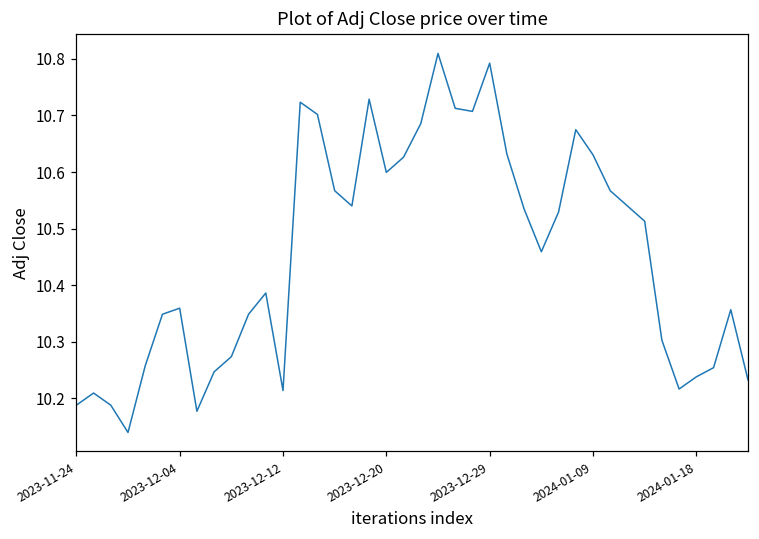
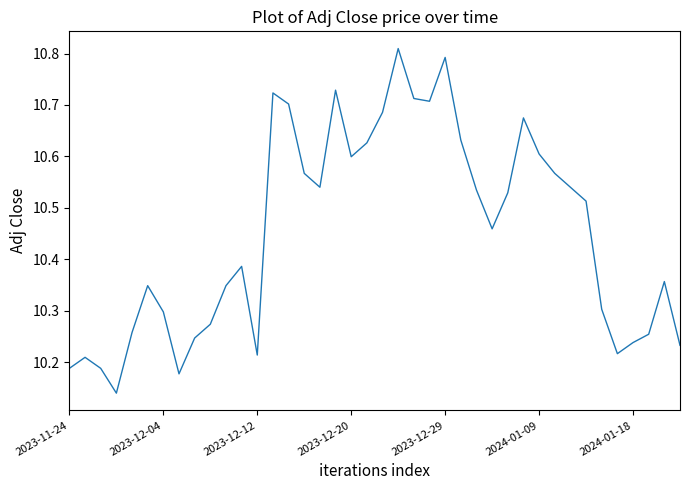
2023-12-04: 10.36 -> 10.30
2024-01-09: 10.63 -> 10.60
